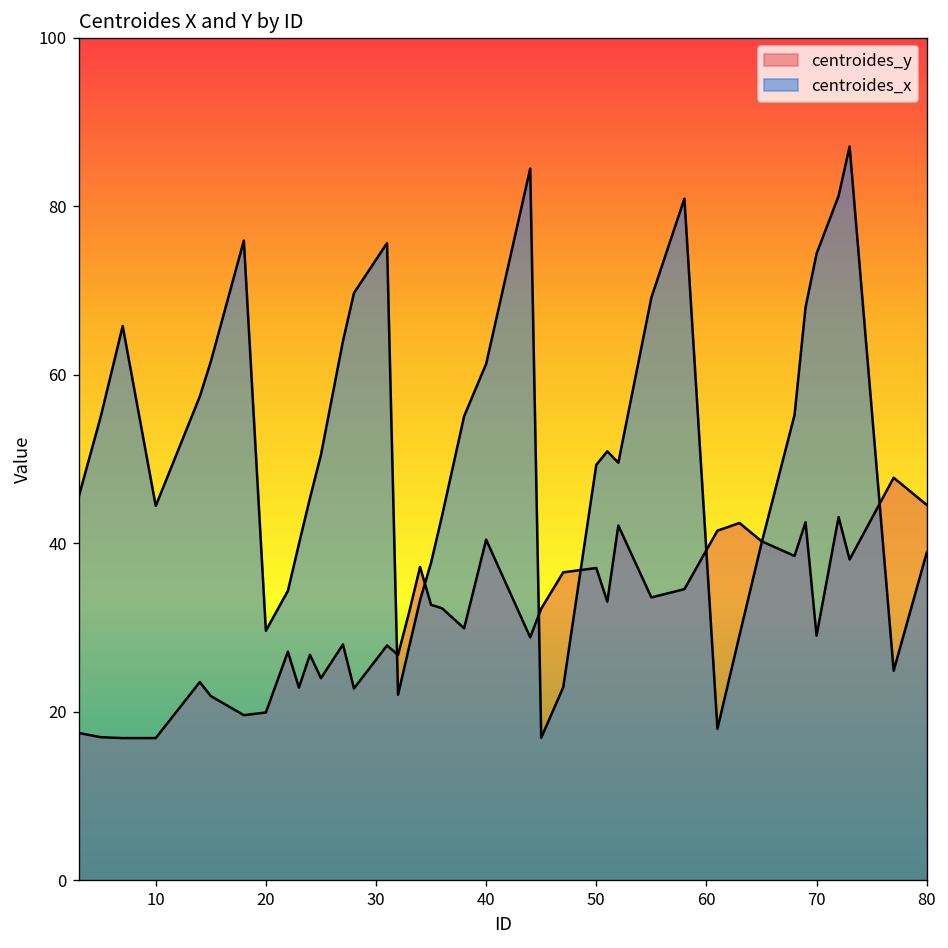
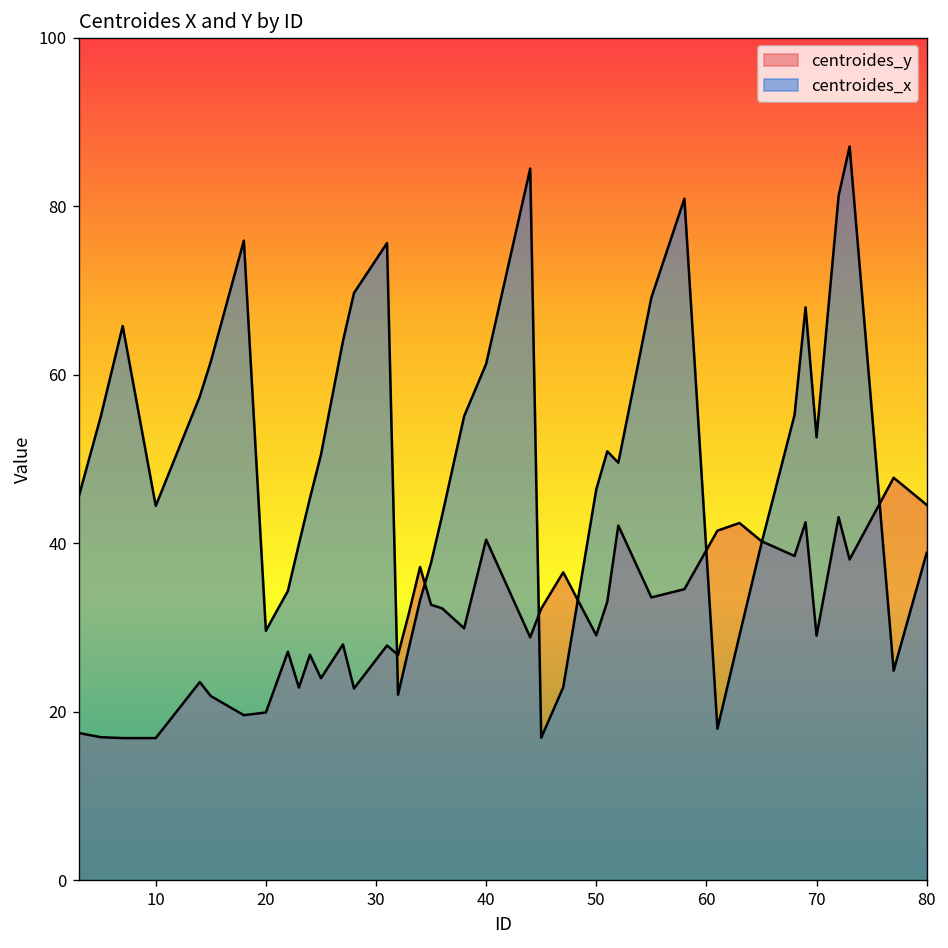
centroides_y, 50: 37 -> 29
centroides_x, 50: 49 -> 46
centroides_x, 70: 74 -> 53
